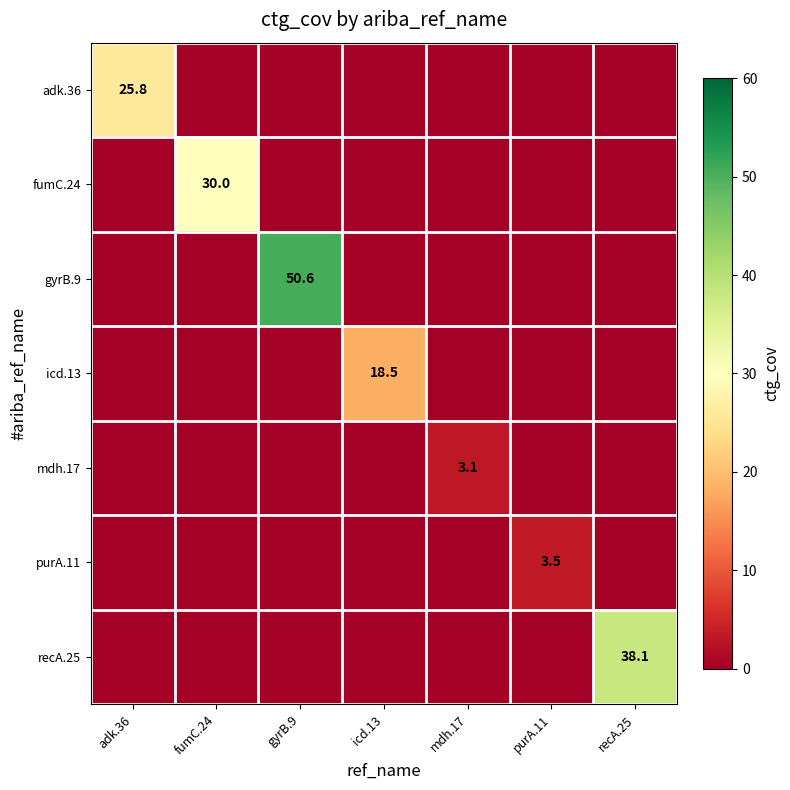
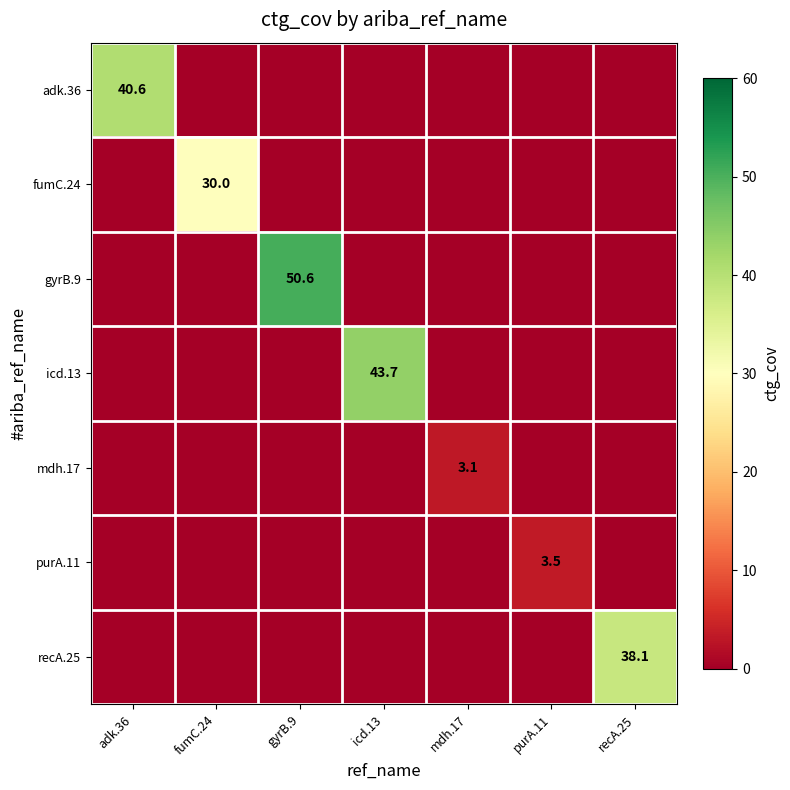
adk.36, adk.36: 25.8 -> 40.6
icd.13, icd.13: 18.5 -> 43.7
